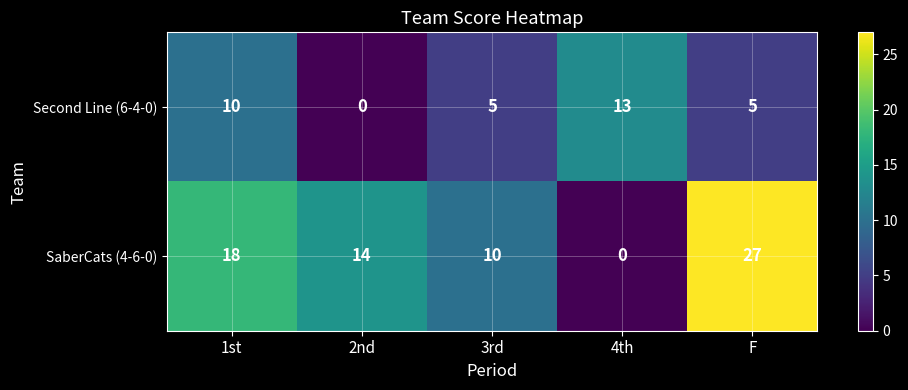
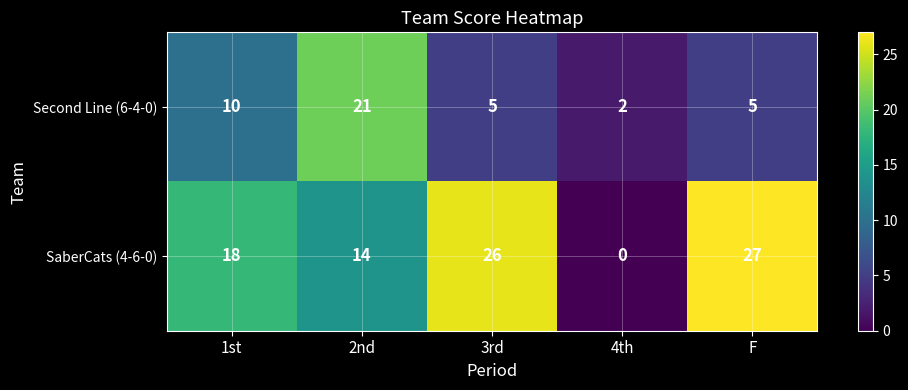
Second Line (6-4-0), 2nd: 0 -> 21
Second Line (6-4-0), 4th: 13 -> 2
SaberCats (4-6-0), 3rd: 10 -> 26
